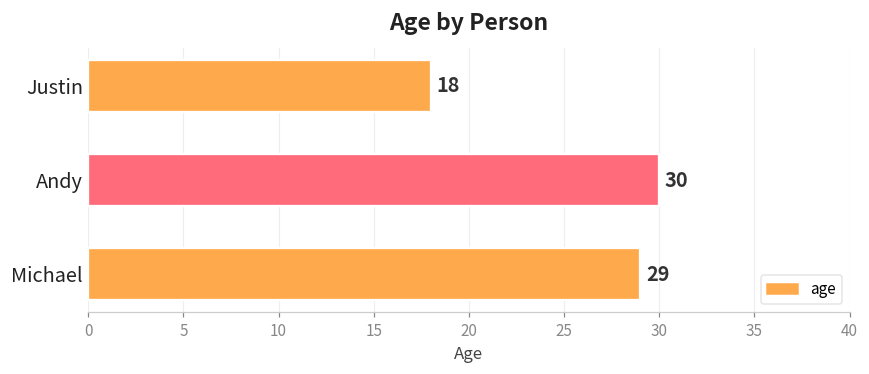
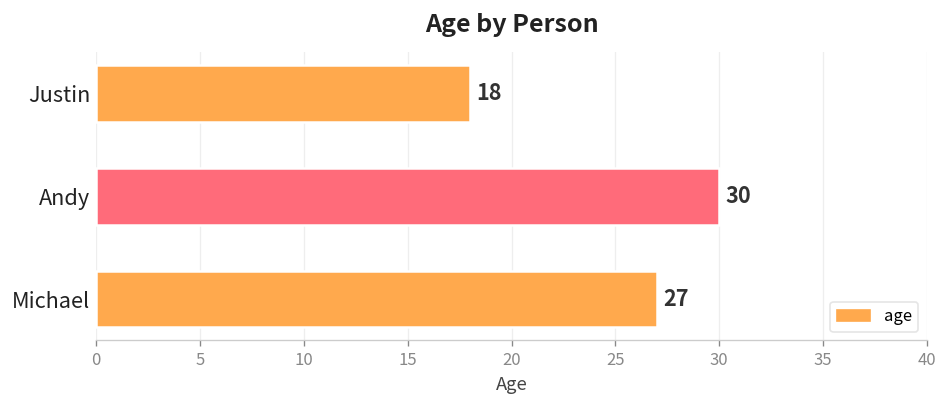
Michael: 29 -> 27
